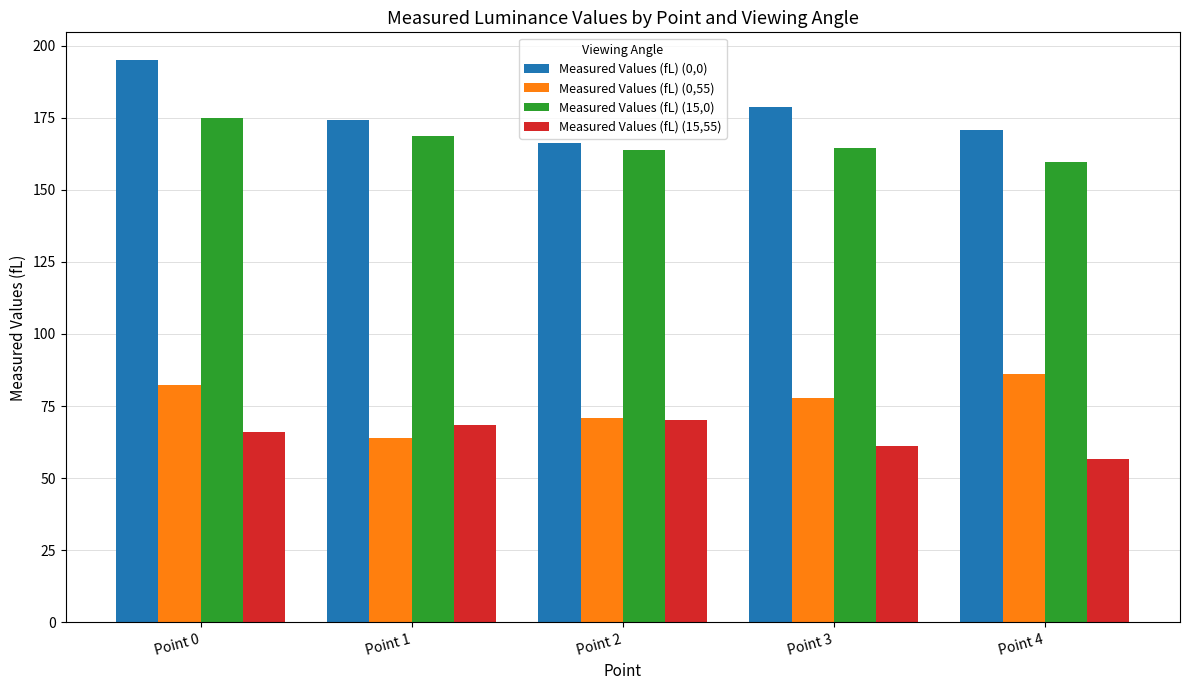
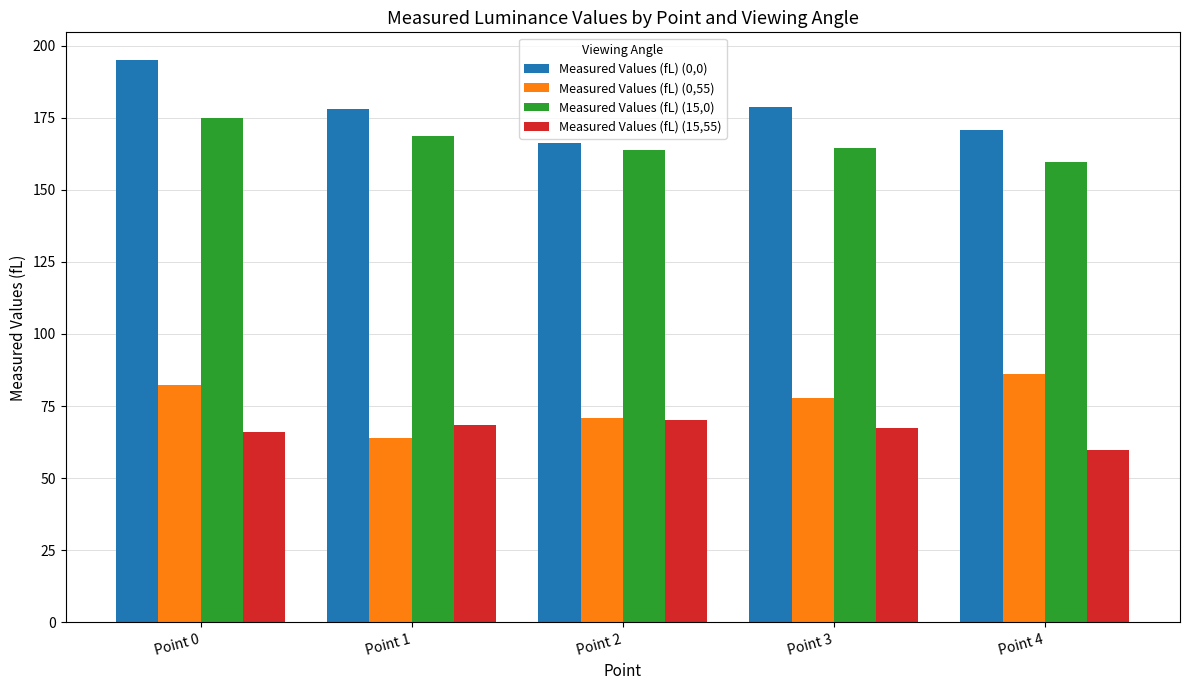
Measured Values (fL) (0,0), Point 1: 174 -> 178
Measured Values (fL) (15,55), Point 3: 61 -> 67
Measured Values (fL) (15,55), Point 4: 57 -> 60
